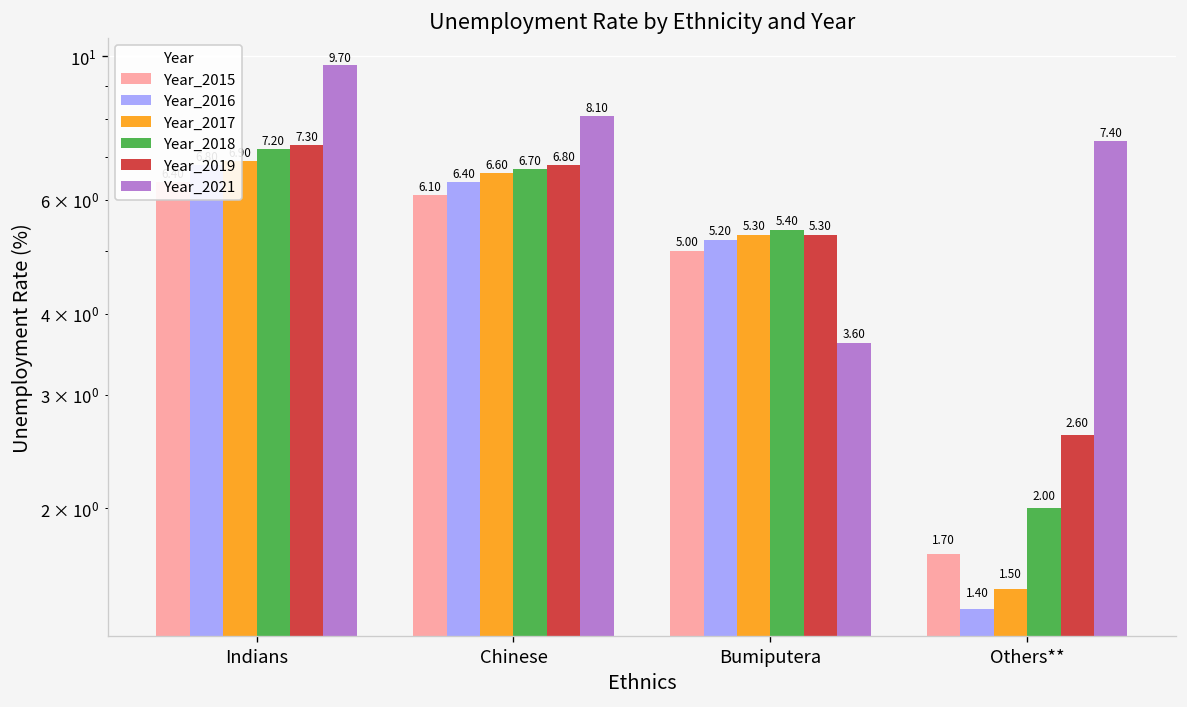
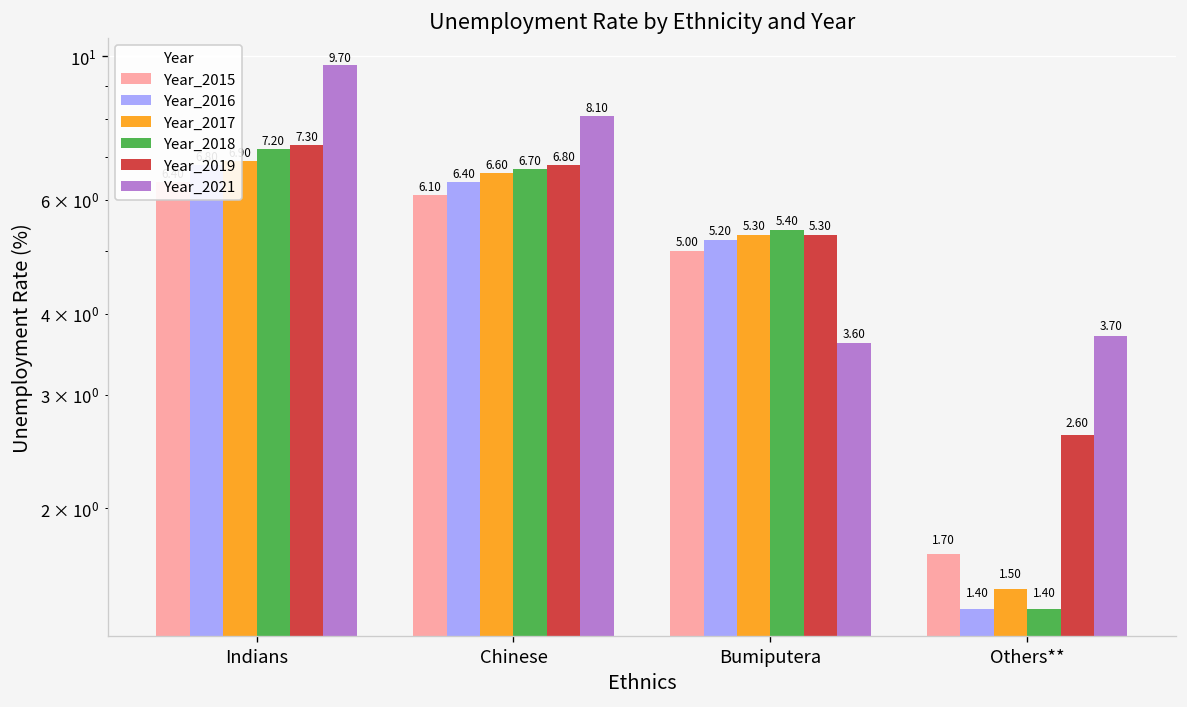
Year_2018, Others**: 2.00 -> 1.40
Year_2021, Others**: 7.40 -> 3.70
